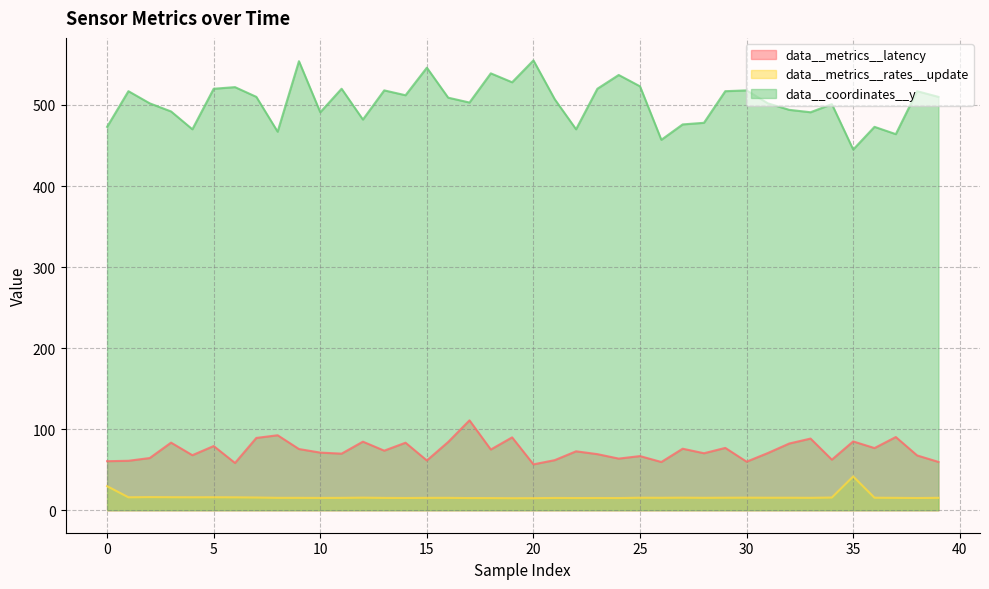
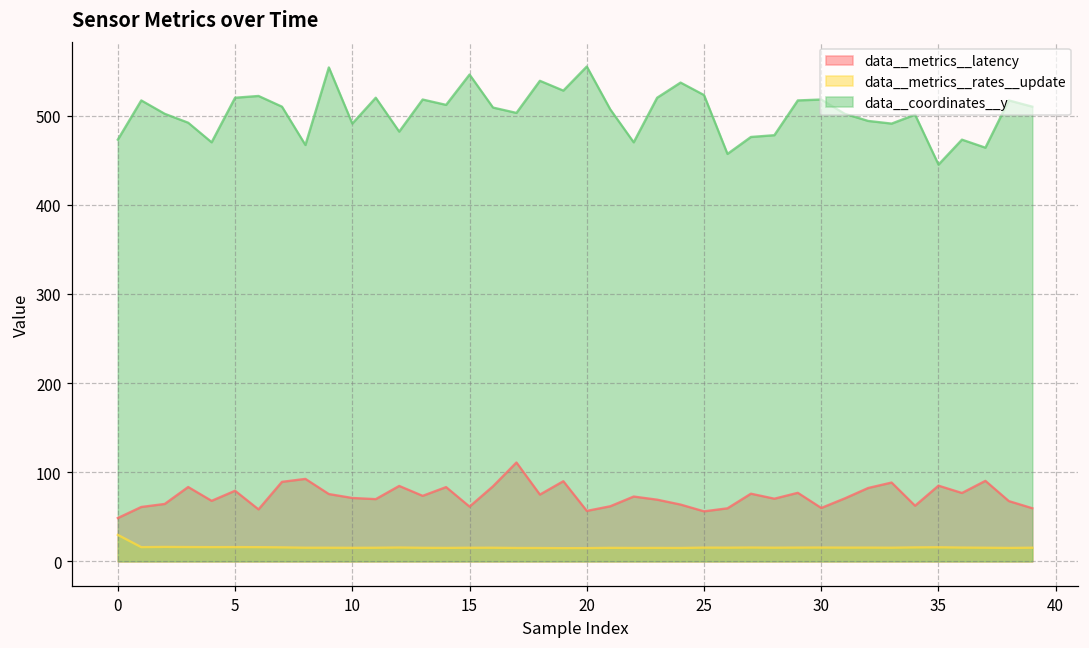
data__metrics__latency, 0: 60 -> 50
data__metrics__latency, 25: 70 -> 60
data__metrics__rates__update, 35: 40 -> 20
